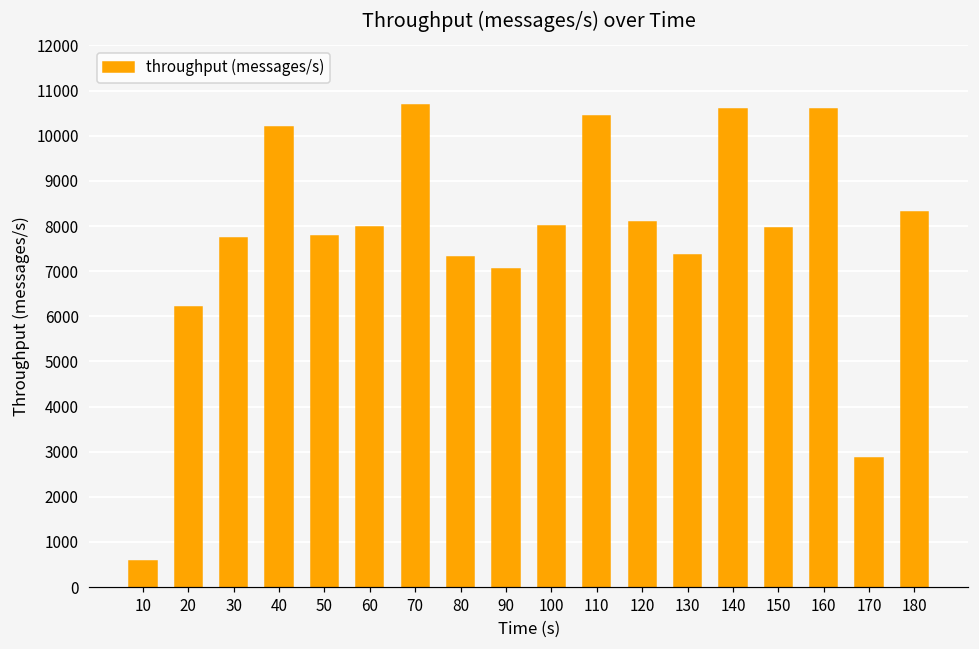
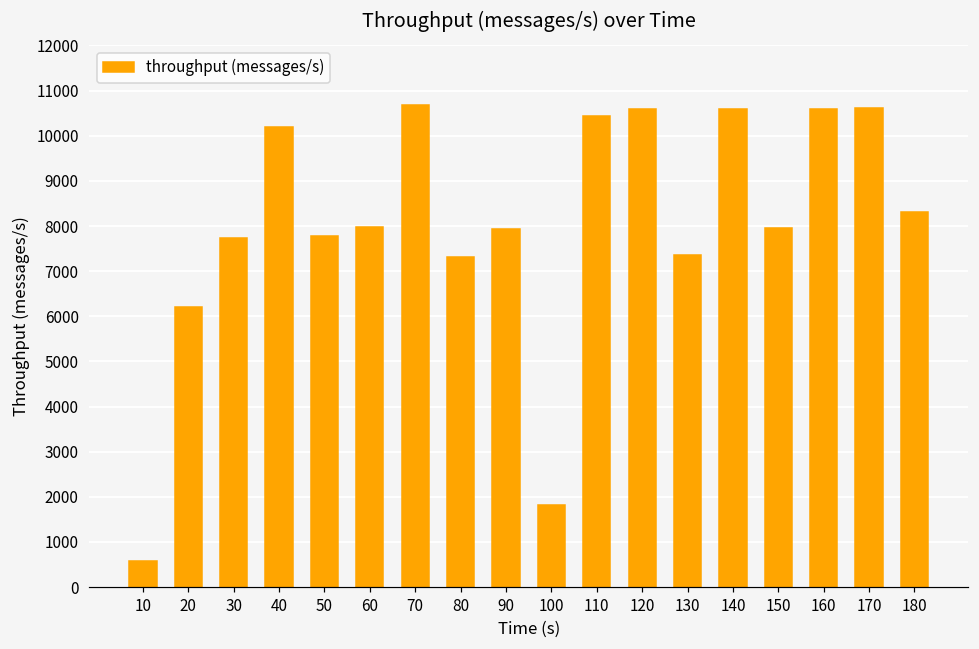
90: 7000 -> 7900
100: 8000 -> 1800
120: 8100 -> 10600
170: 2900 -> 10600
